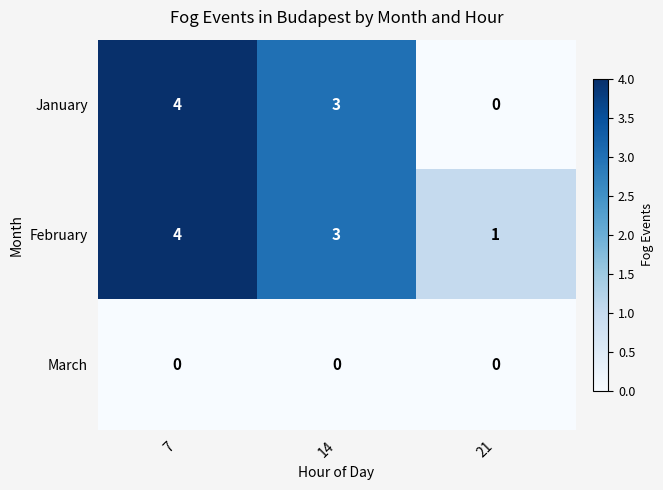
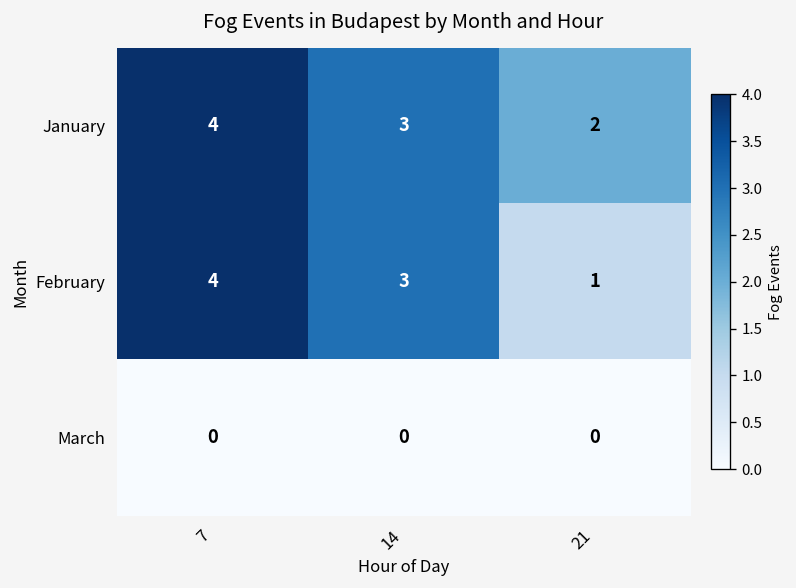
January, 21: 0 -> 2
